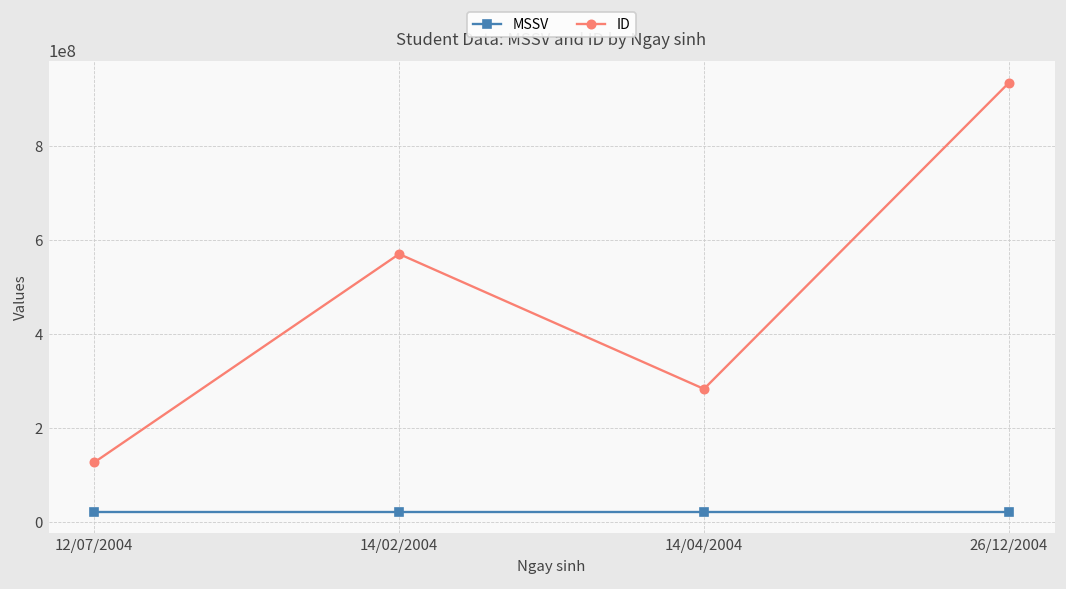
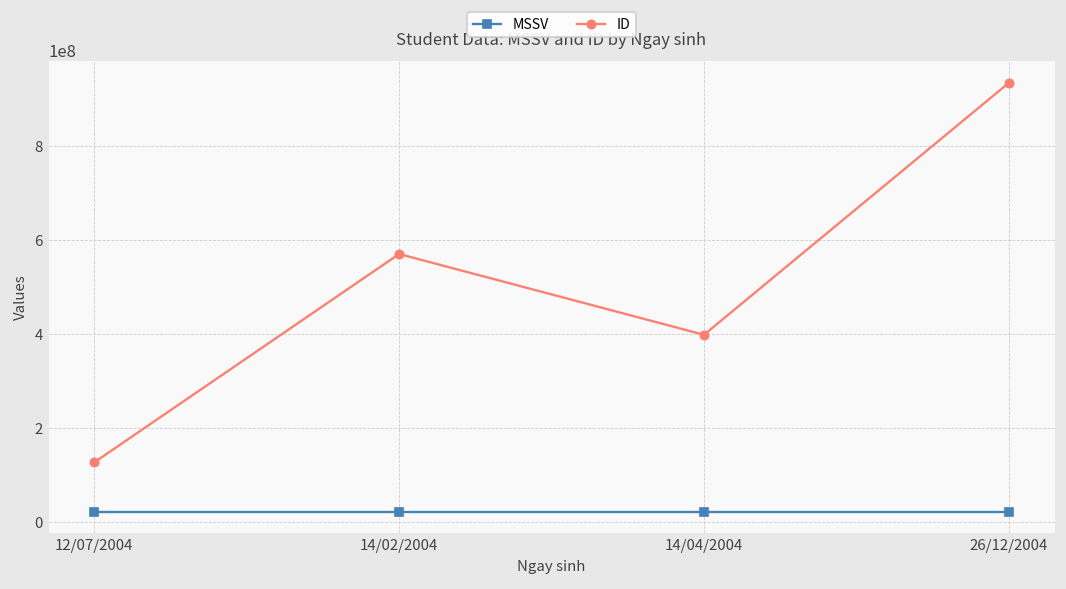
ID, 14/04/2004: 280000000 -> 400000000
